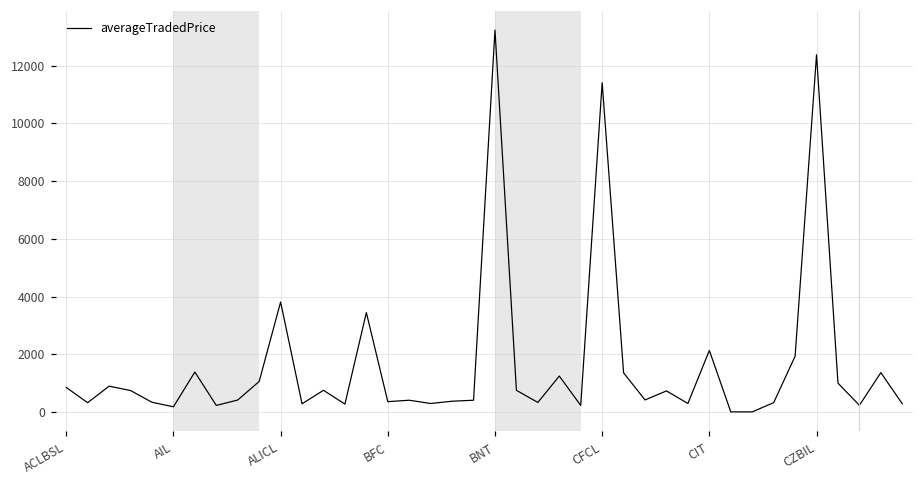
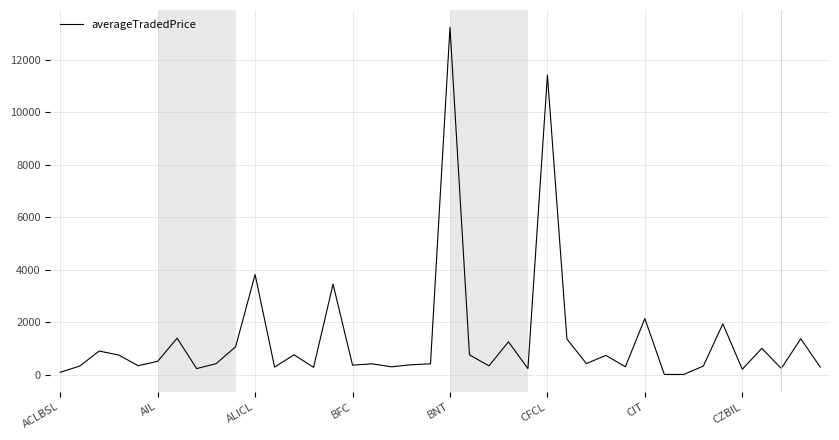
ACLBSL: 900 -> 100
AIL: 200 -> 500
CZBIL: 12400 -> 200
